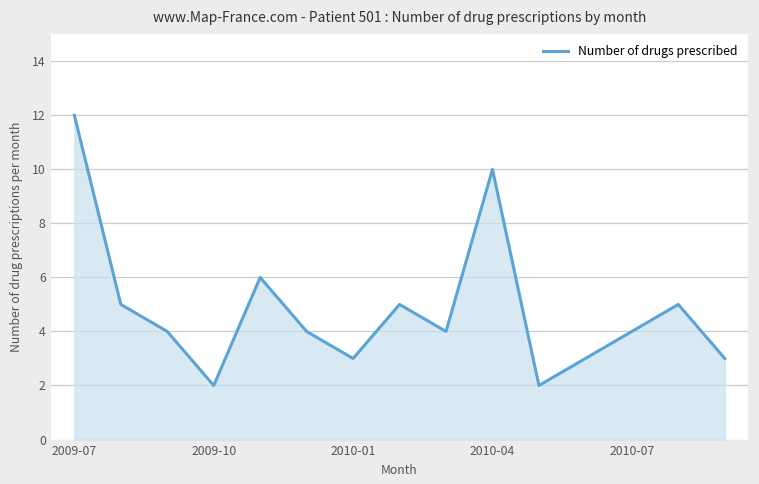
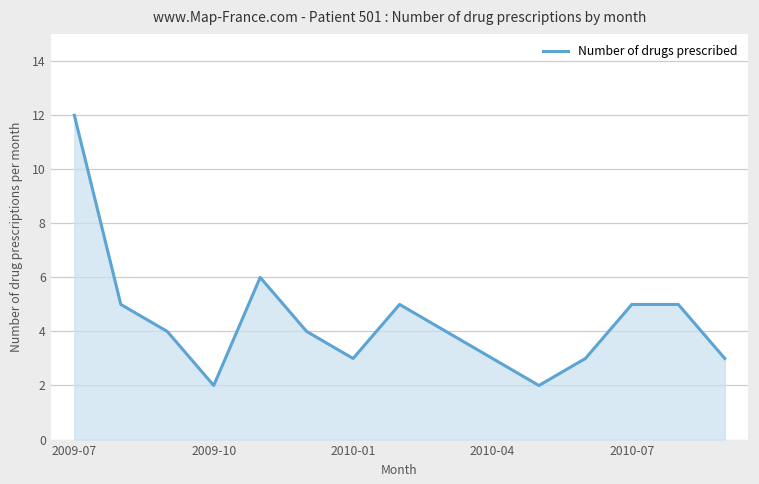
2010-04: 10 -> 3
2010-07: 4 -> 5
